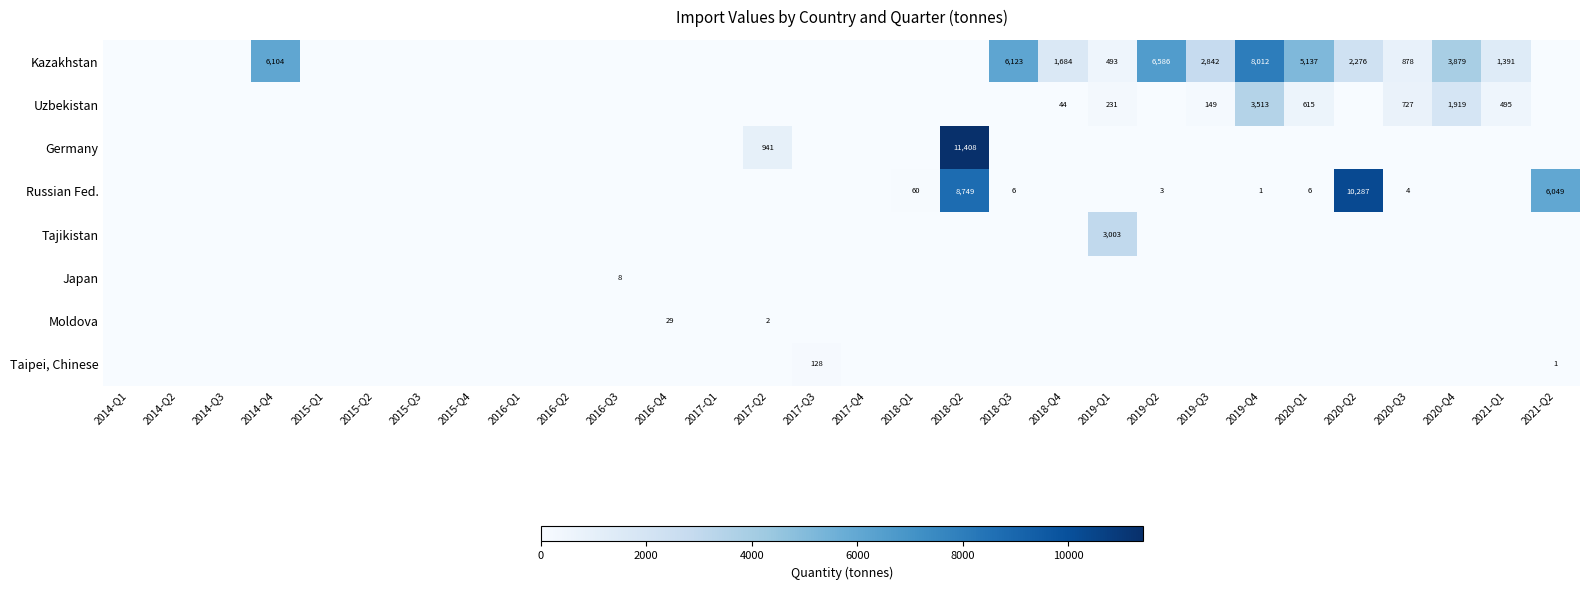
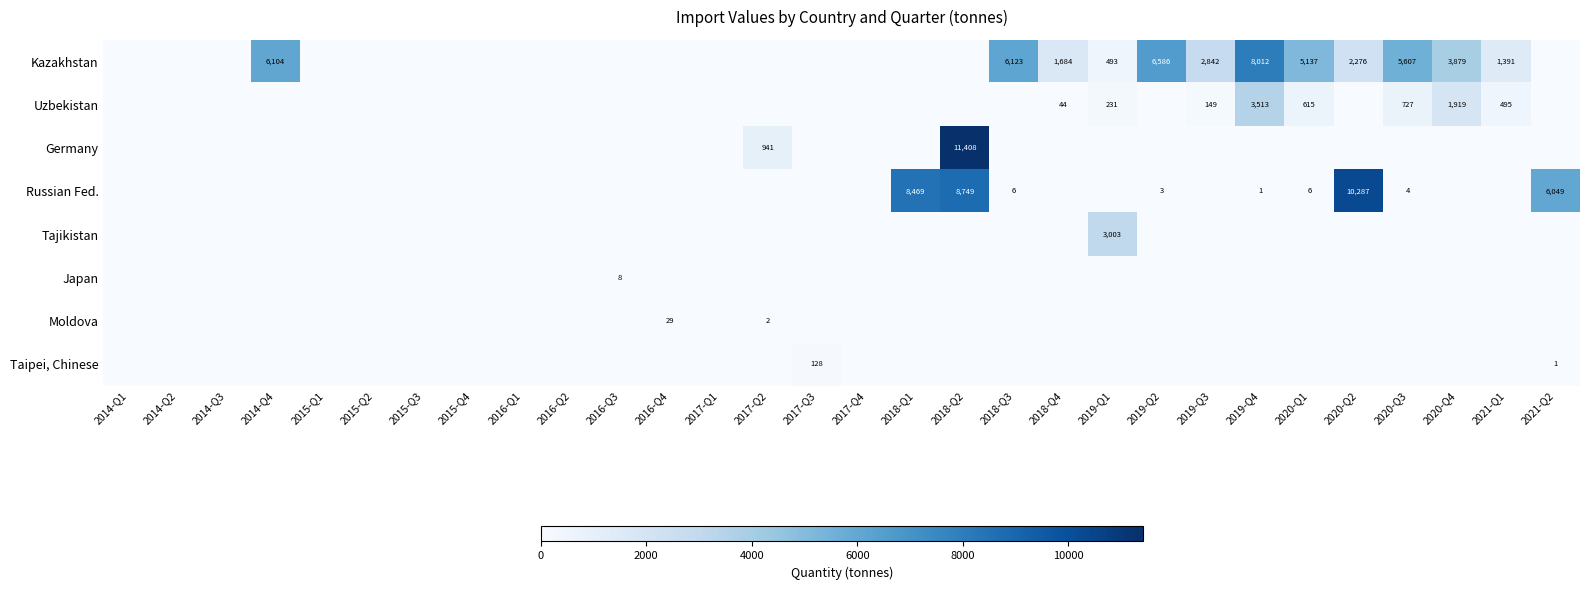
Kazakhstan, 2020-Q3: 878 -> 5,607
Russian Fed., 2018-Q1: 60 -> 8,469
